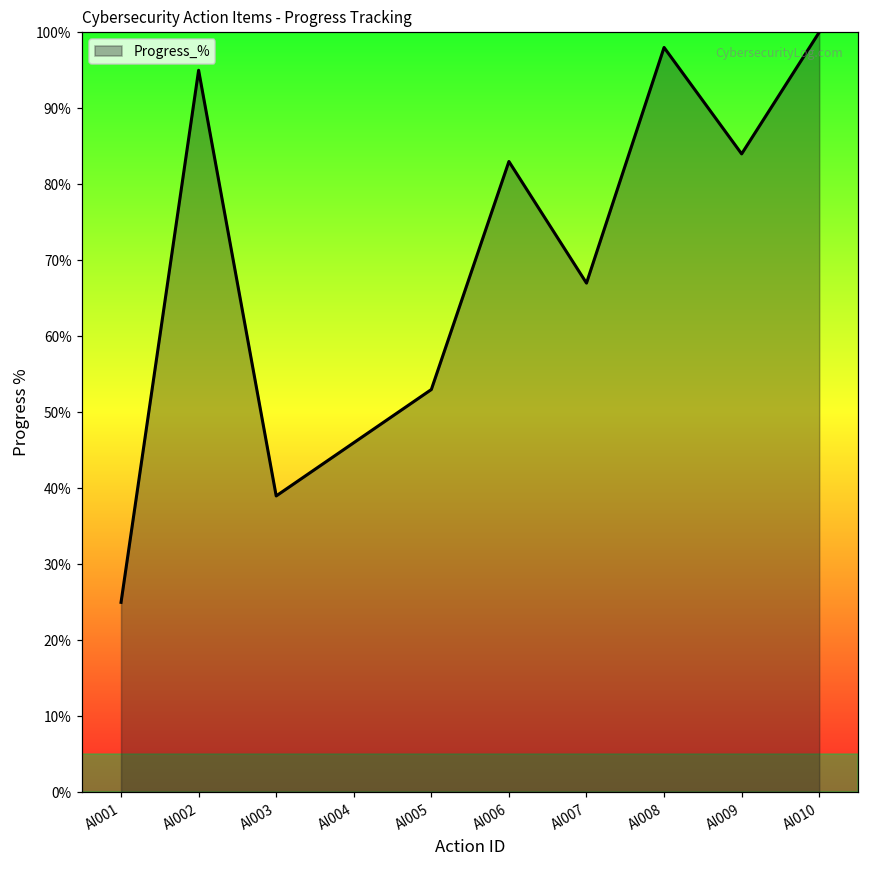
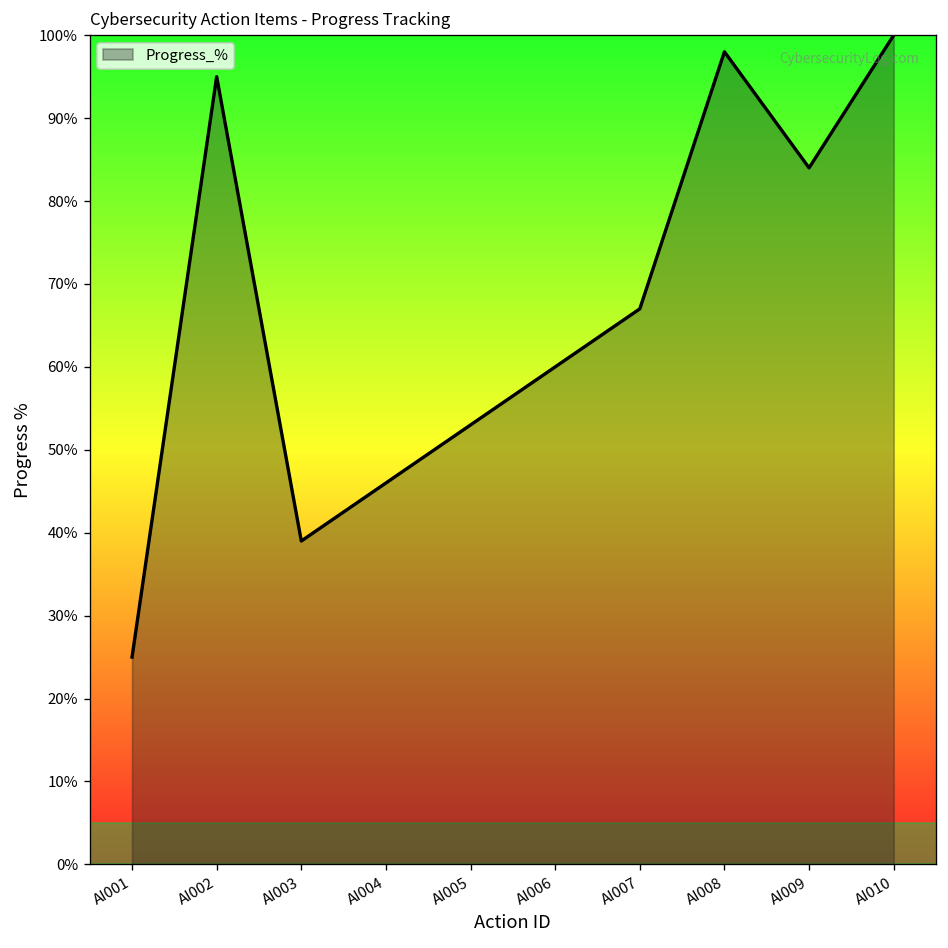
AI006: 83% -> 60%
